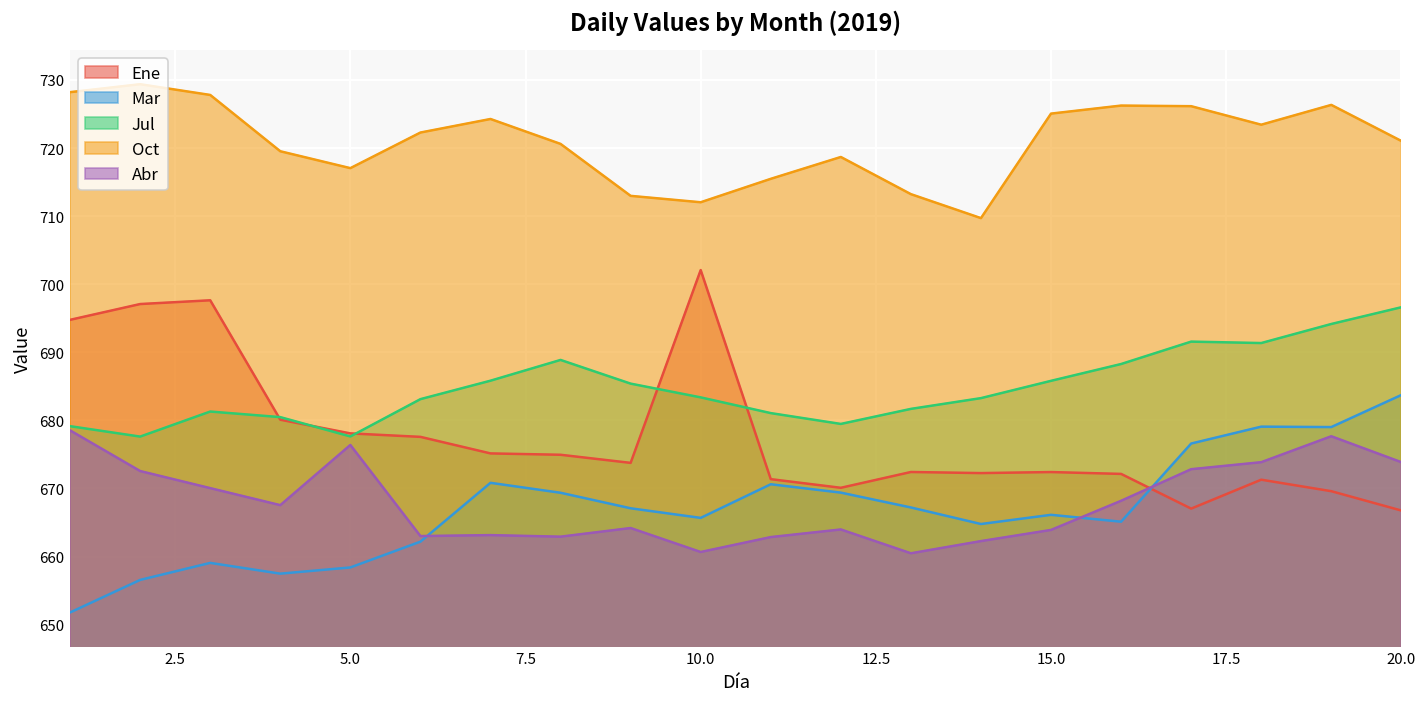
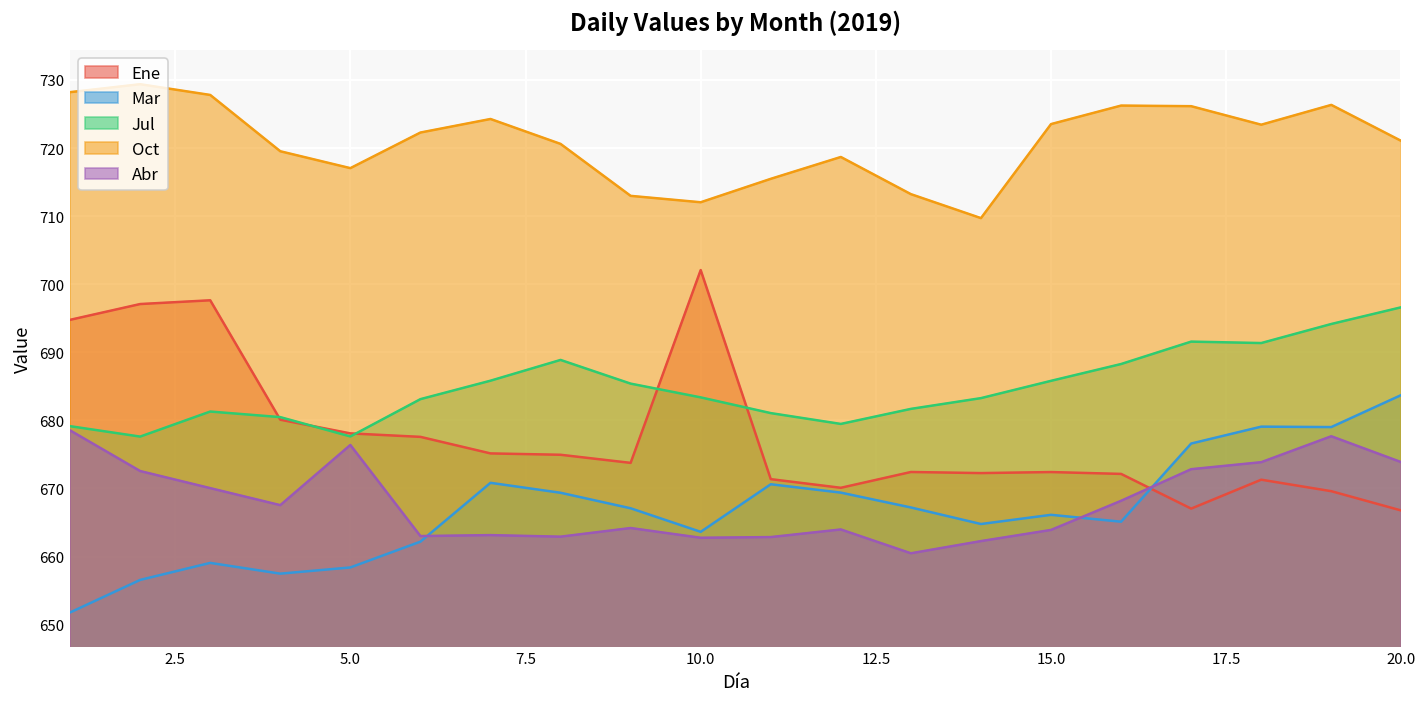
Mar, 10.0: 666 -> 664
Abr, 10.0: 661 -> 663
Oct, 15.0: 725 -> 724
